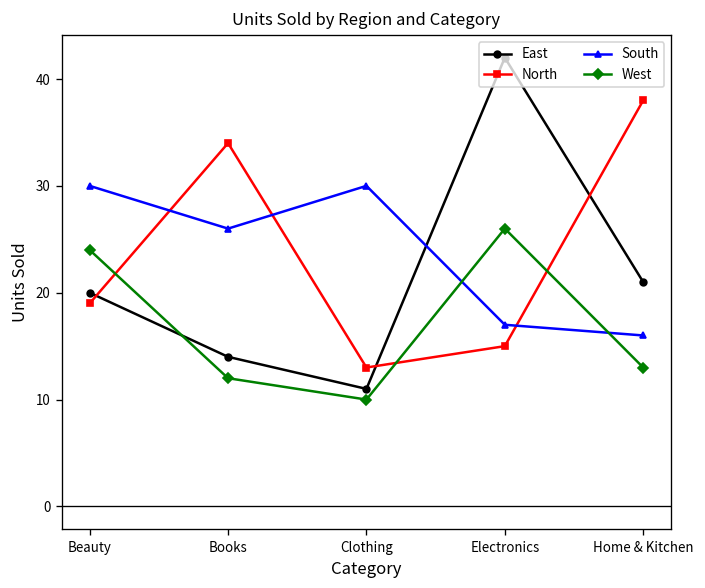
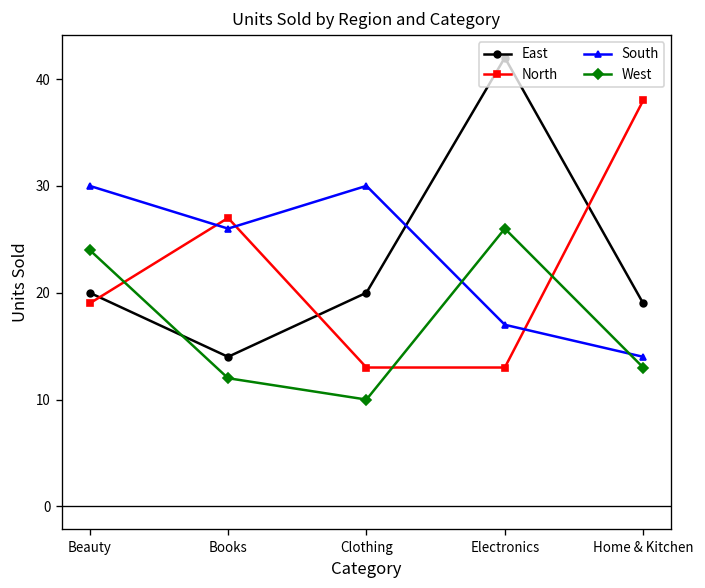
North, Books: 34 -> 27
East, Clothing: 11 -> 20
North, Electronics: 15 -> 13
East, Home & Kitchen: 21 -> 19
South, Home & Kitchen: 16 -> 14
